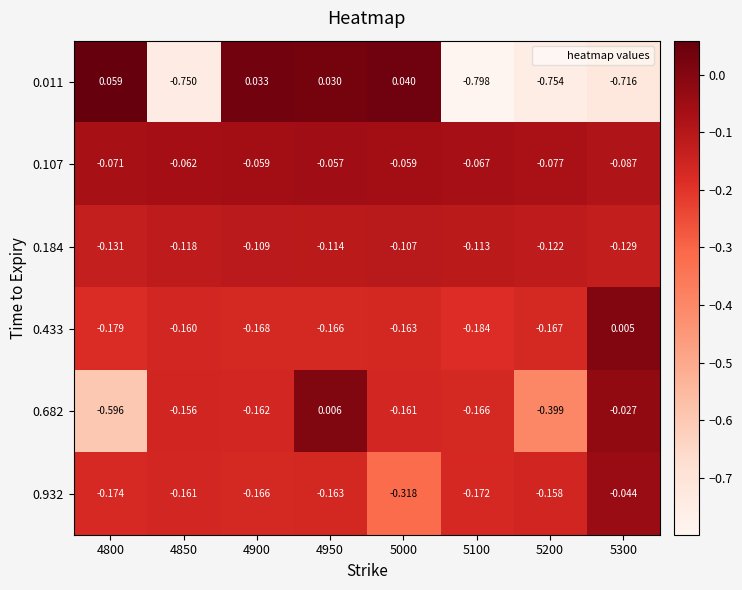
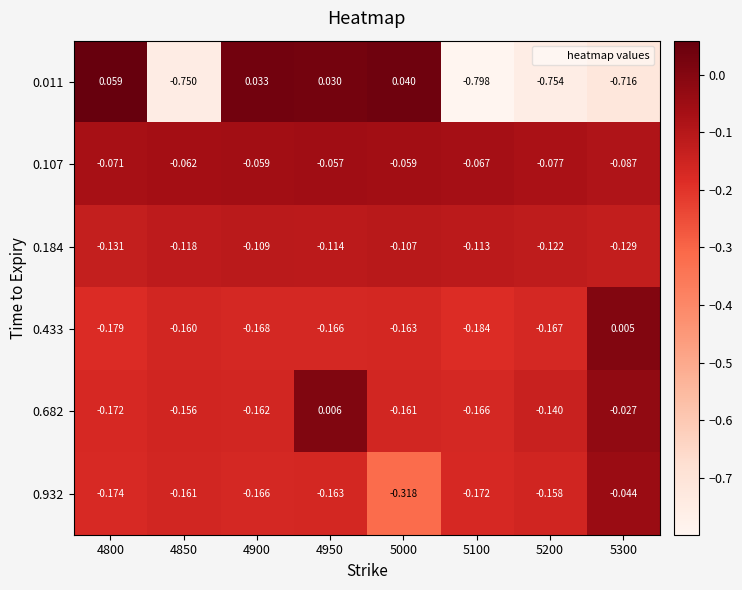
0.682, 4800: -0.596 -> -0.172
0.682, 5200: -0.399 -> -0.140
